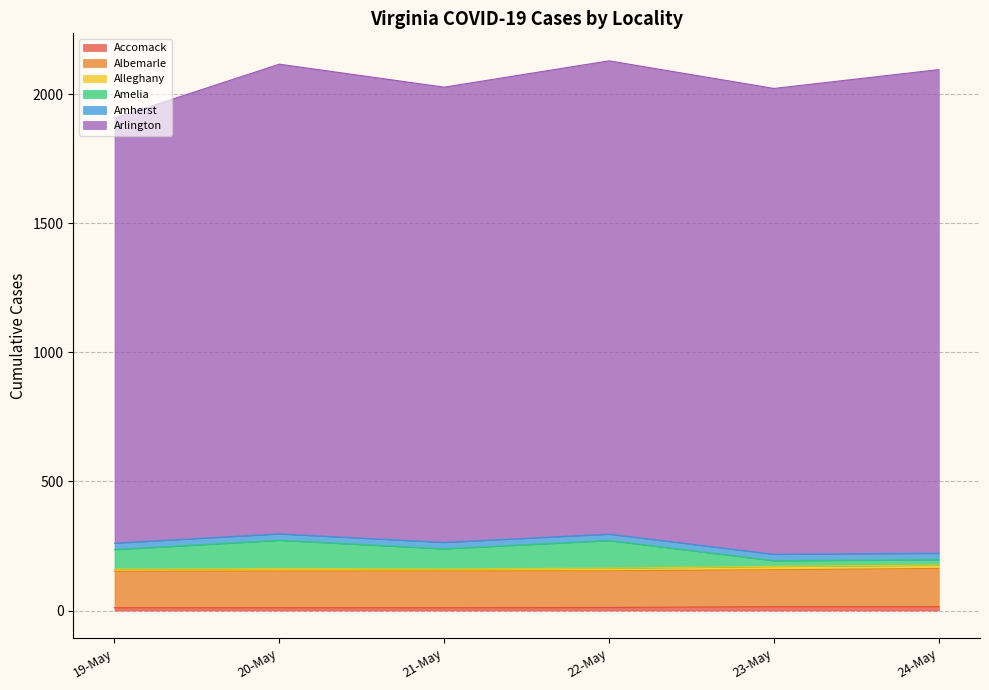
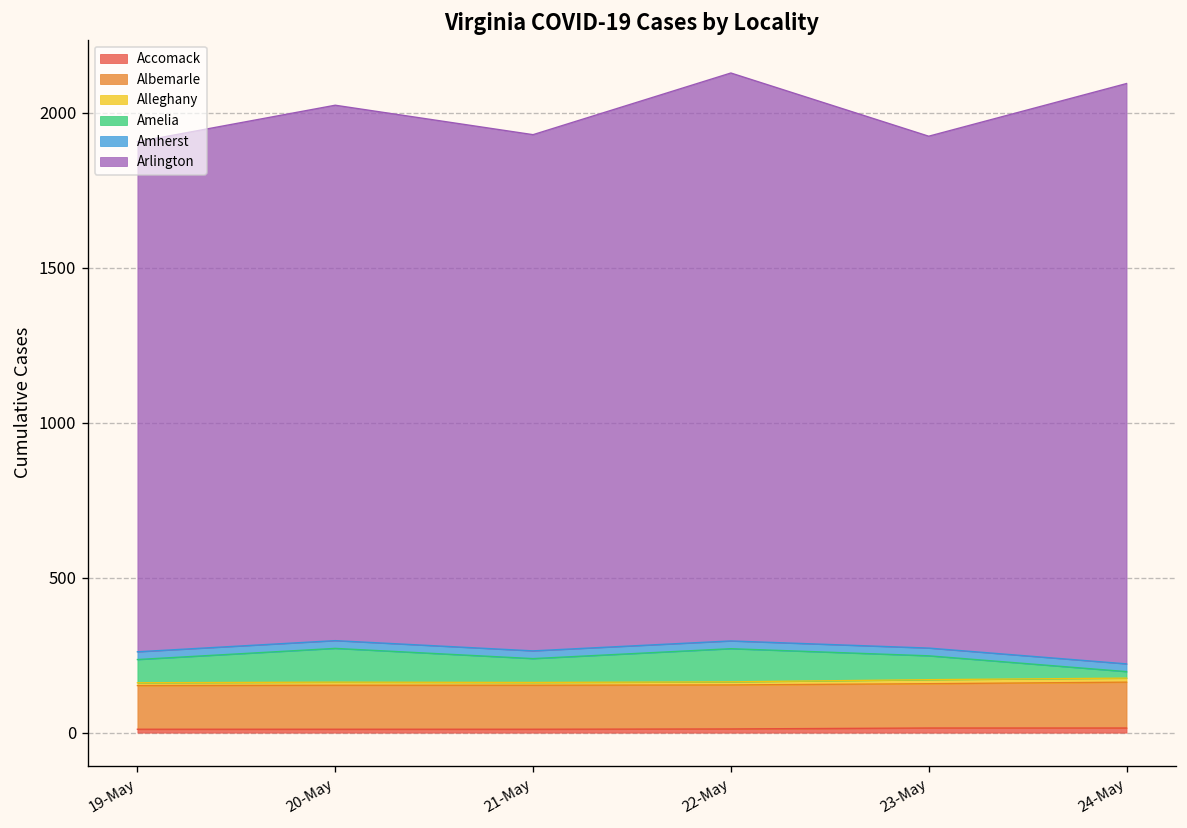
Arlington, 20-May: 1820 -> 1730
Arlington, 21-May: 1760 -> 1670
Amelia, 23-May: 20 -> 80
Arlington, 23-May: 1800 -> 1650
